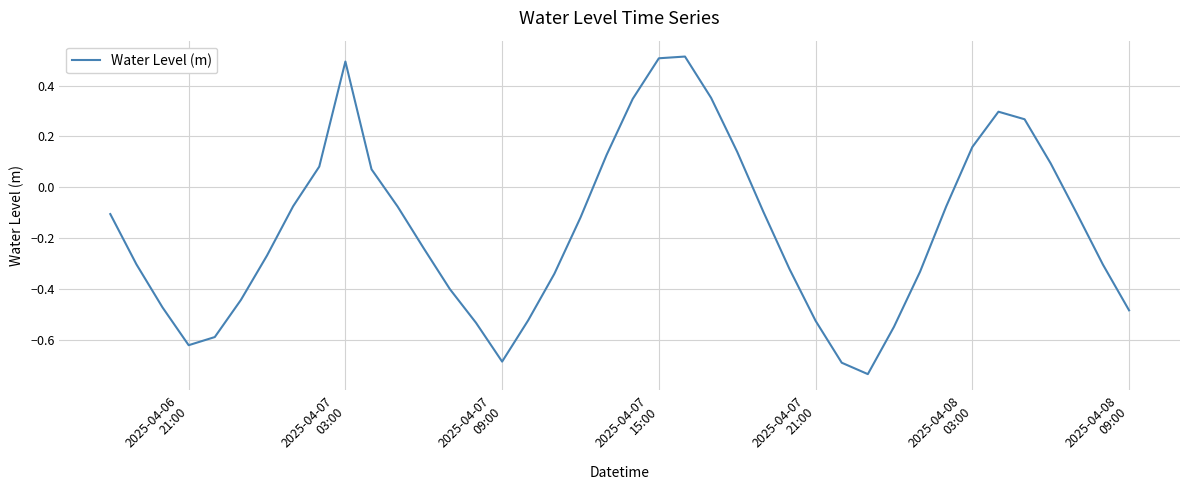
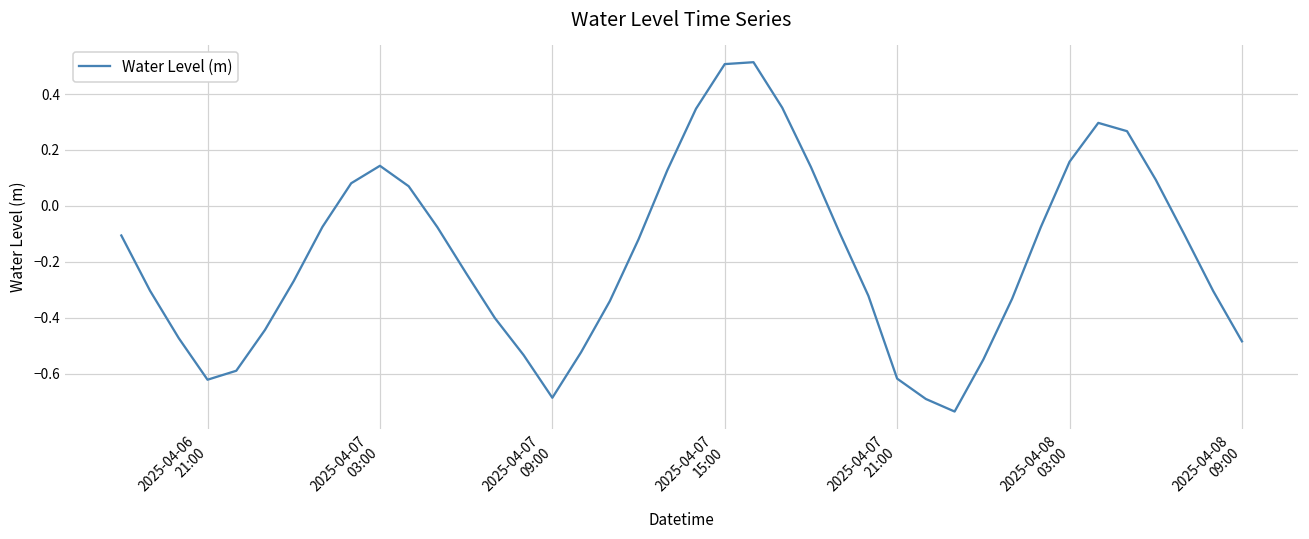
2025-04-07 03:00: 0.49 -> 0.14
2025-04-07 21:00: -0.53 -> -0.62
